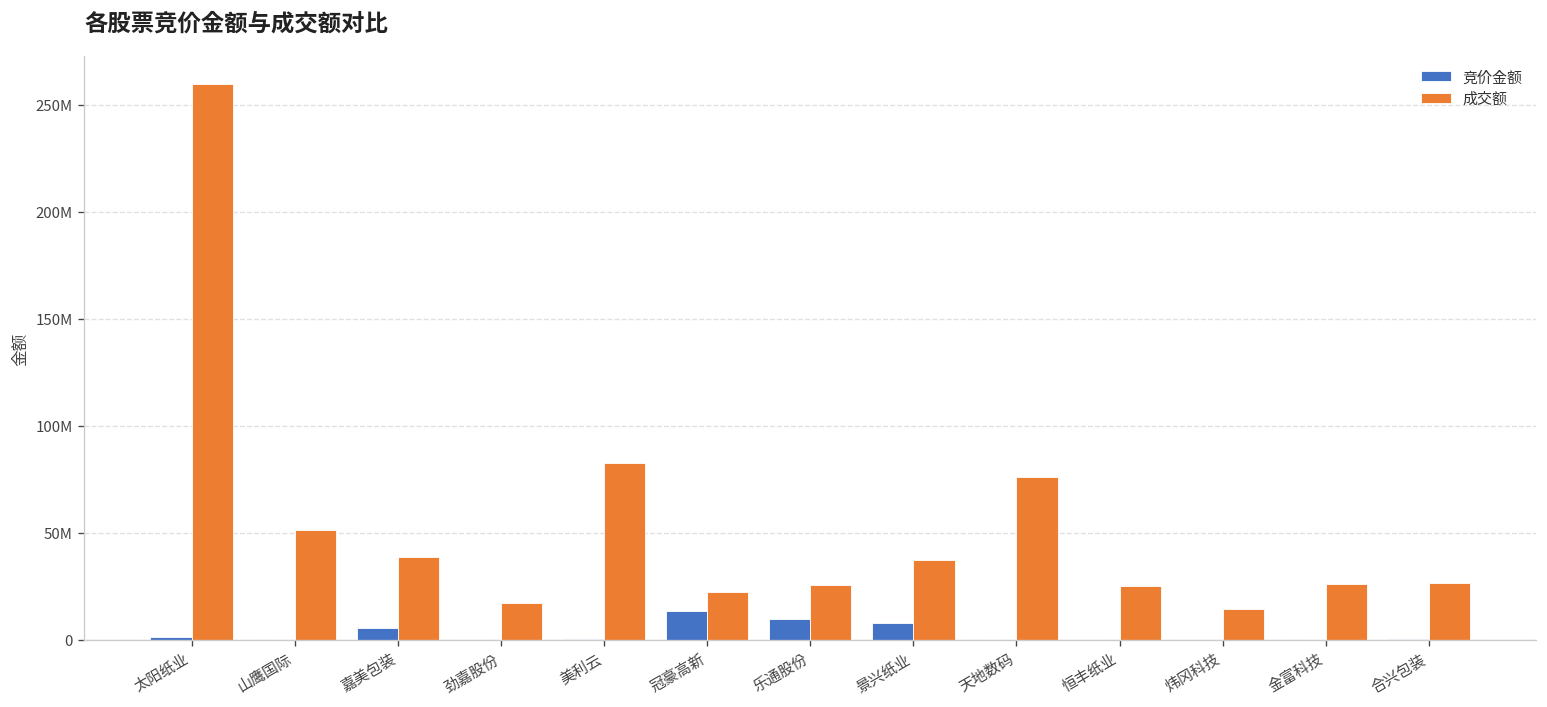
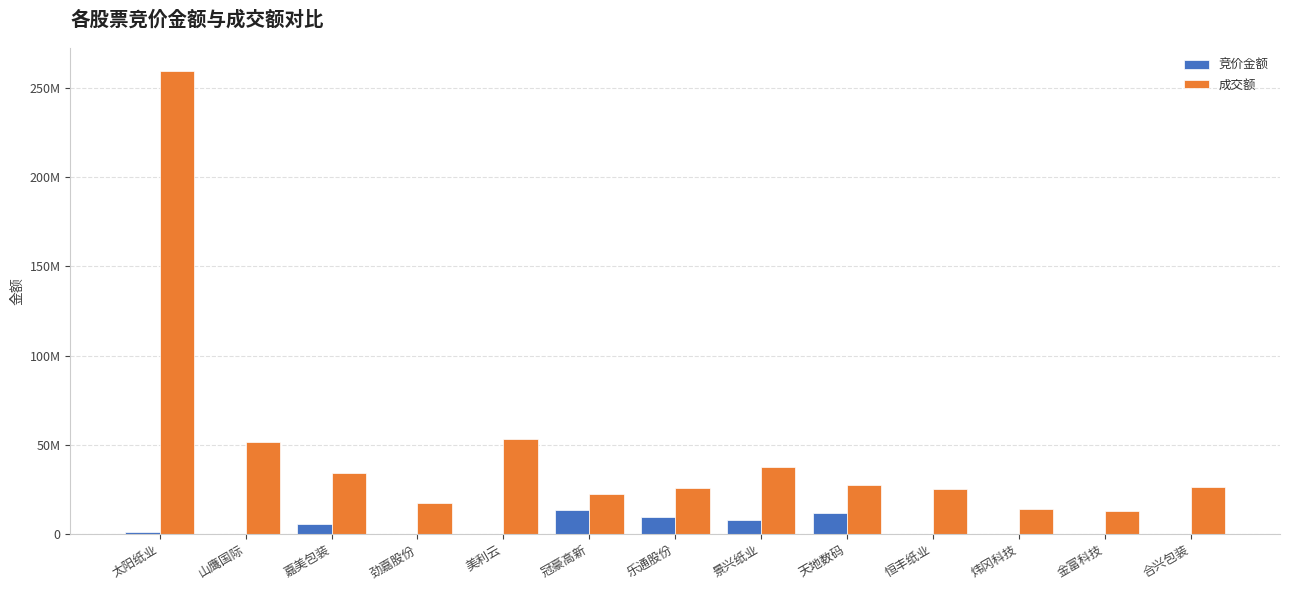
成交额, 嘉美包装: 39000000 -> 34000000
成交额, 美利云: 83000000 -> 54000000
竞价金额, 天地数码: 0 -> 12000000
成交额, 天地数码: 76000000 -> 28000000
成交额, 金富科技: 26000000 -> 13000000
